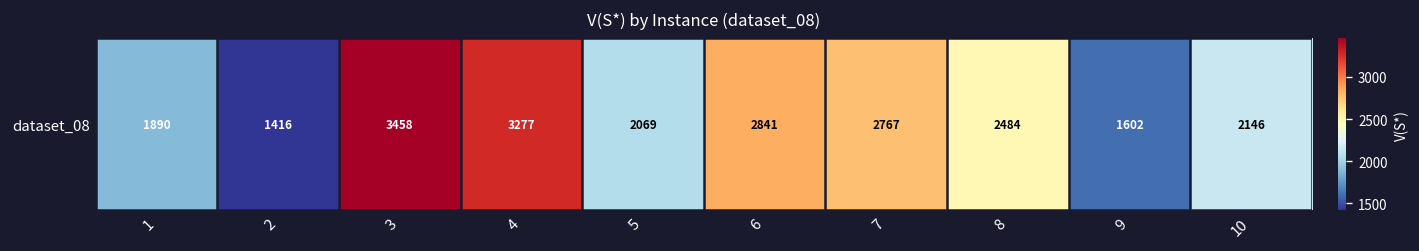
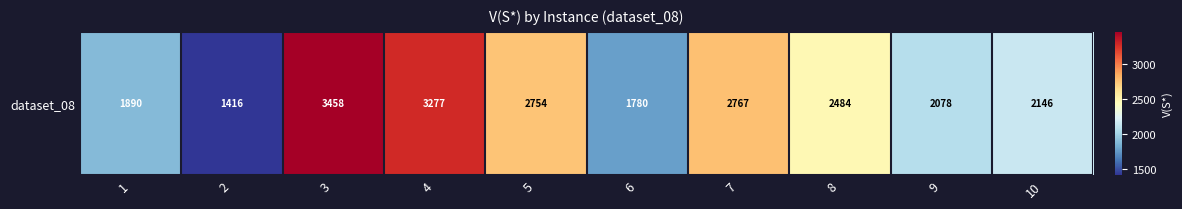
dataset_08, 5: 2069 -> 2754
dataset_08, 6: 2841 -> 1780
dataset_08, 9: 1602 -> 2078
